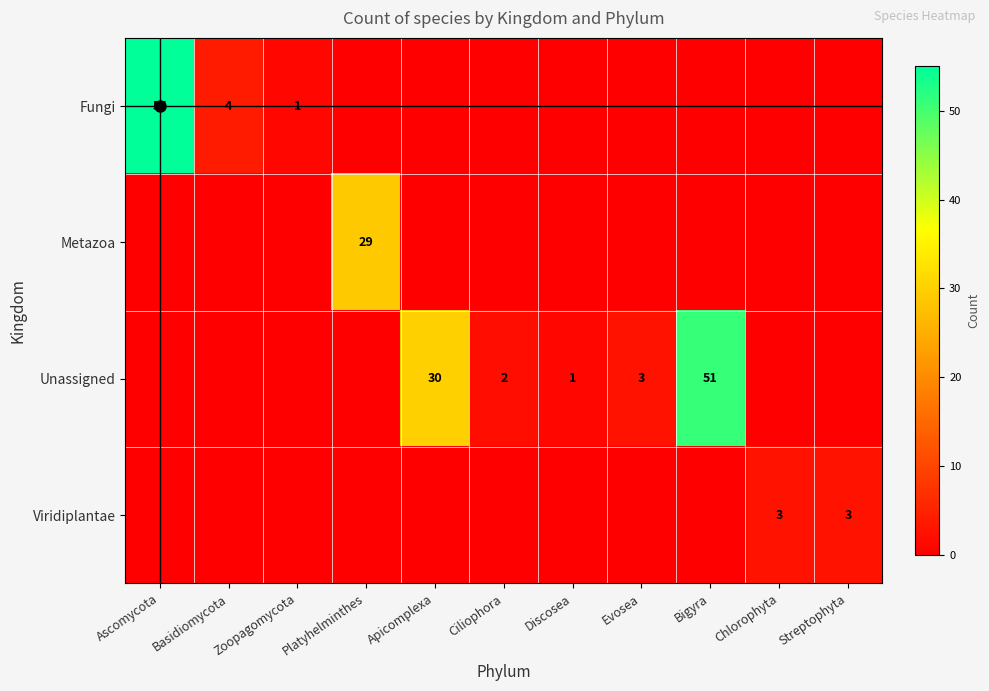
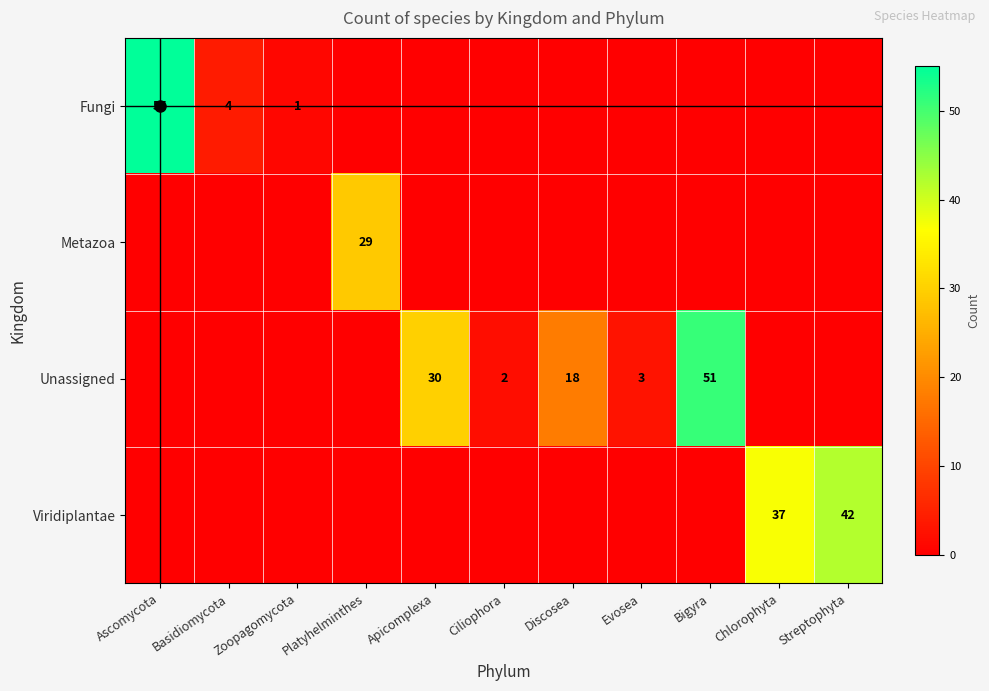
Unassigned, Discosea: 1 -> 18
Viridiplantae, Chlorophyta: 3 -> 37
Viridiplantae, Streptophyta: 3 -> 42
